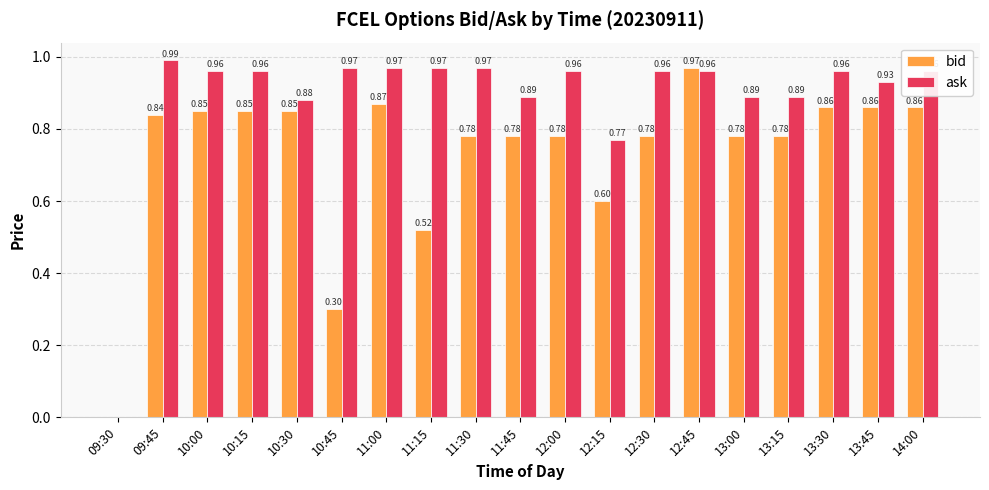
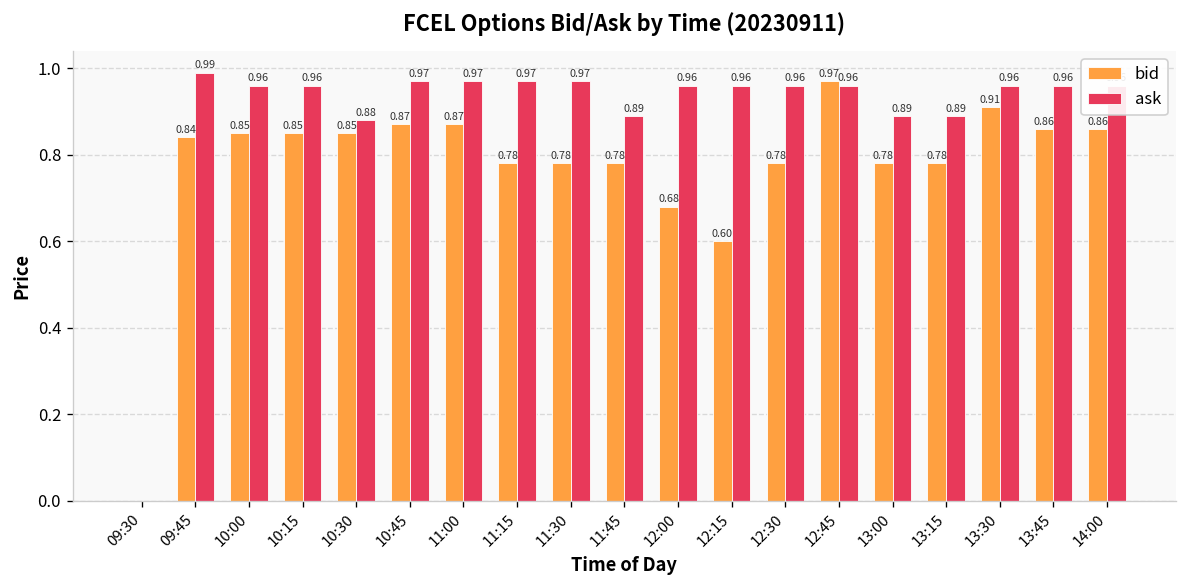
bid, 10:45: 0.30 -> 0.87
bid, 11:15: 0.52 -> 0.78
bid, 12:00: 0.78 -> 0.68
ask, 12:15: 0.77 -> 0.96
bid, 13:30: 0.86 -> 0.91
ask, 13:45: 0.93 -> 0.96
